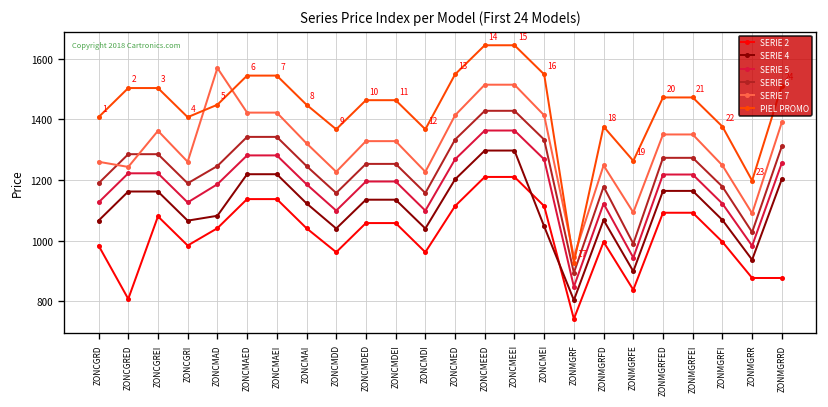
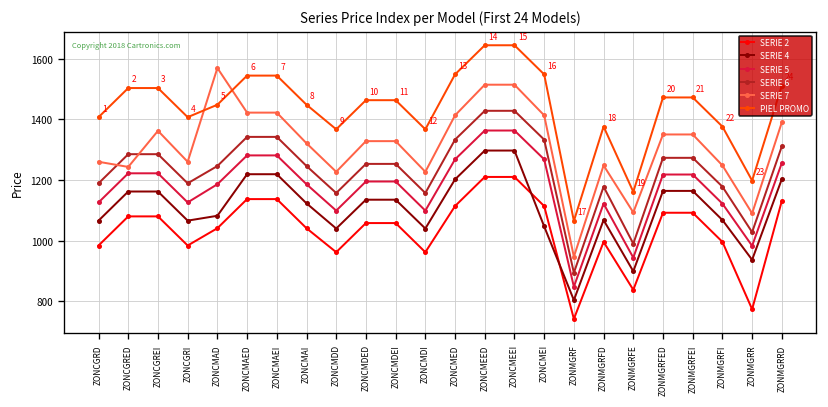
SERIE 2, ZONCGRED: 810 -> 1080
PIEL PROMO, ZONMGRF: 930 -> 1070
PIEL PROMO, ZONMGRFE: 1260 -> 1160
SERIE 2, ZONMGRR: 880 -> 770
SERIE 2, ZONMGRRD: 880 -> 1130
